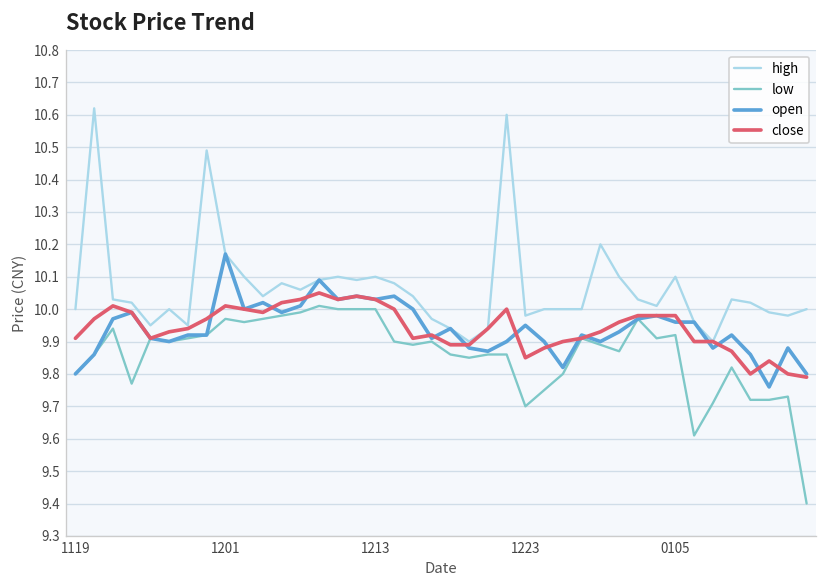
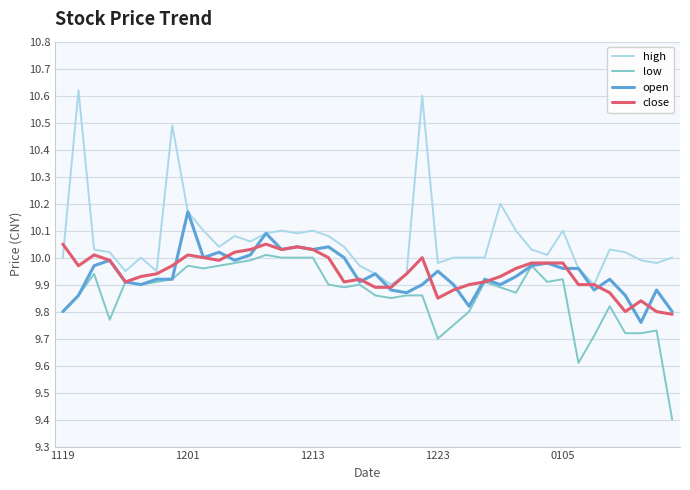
close, 1119: 9.91 -> 10.05
